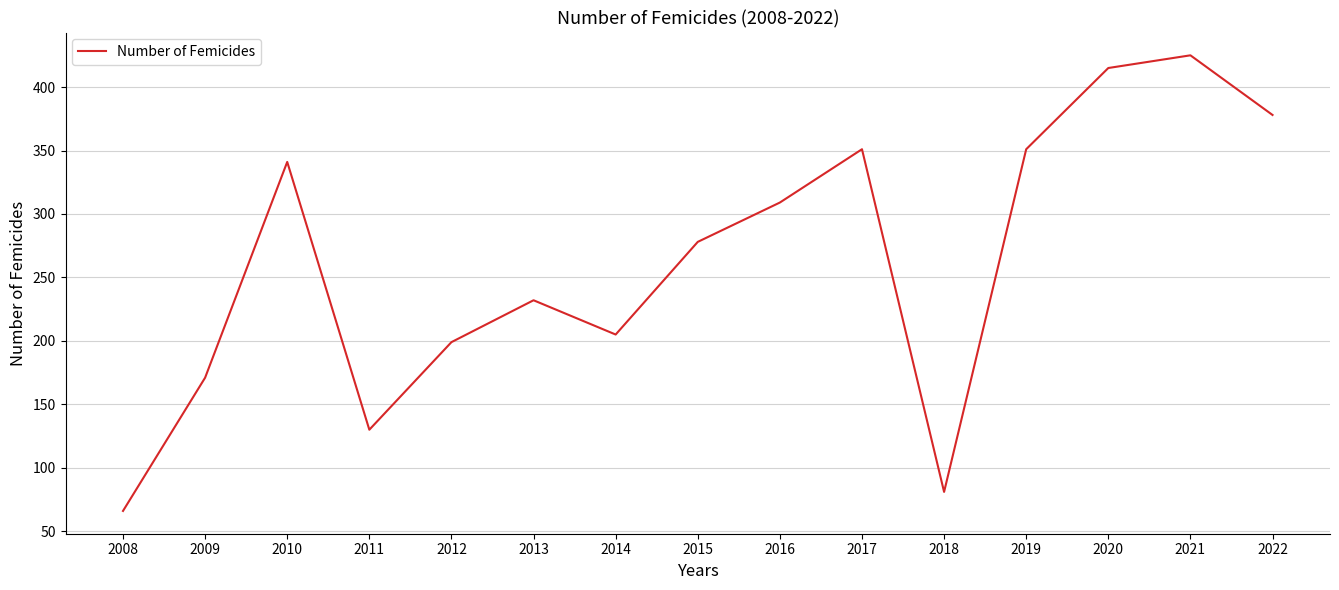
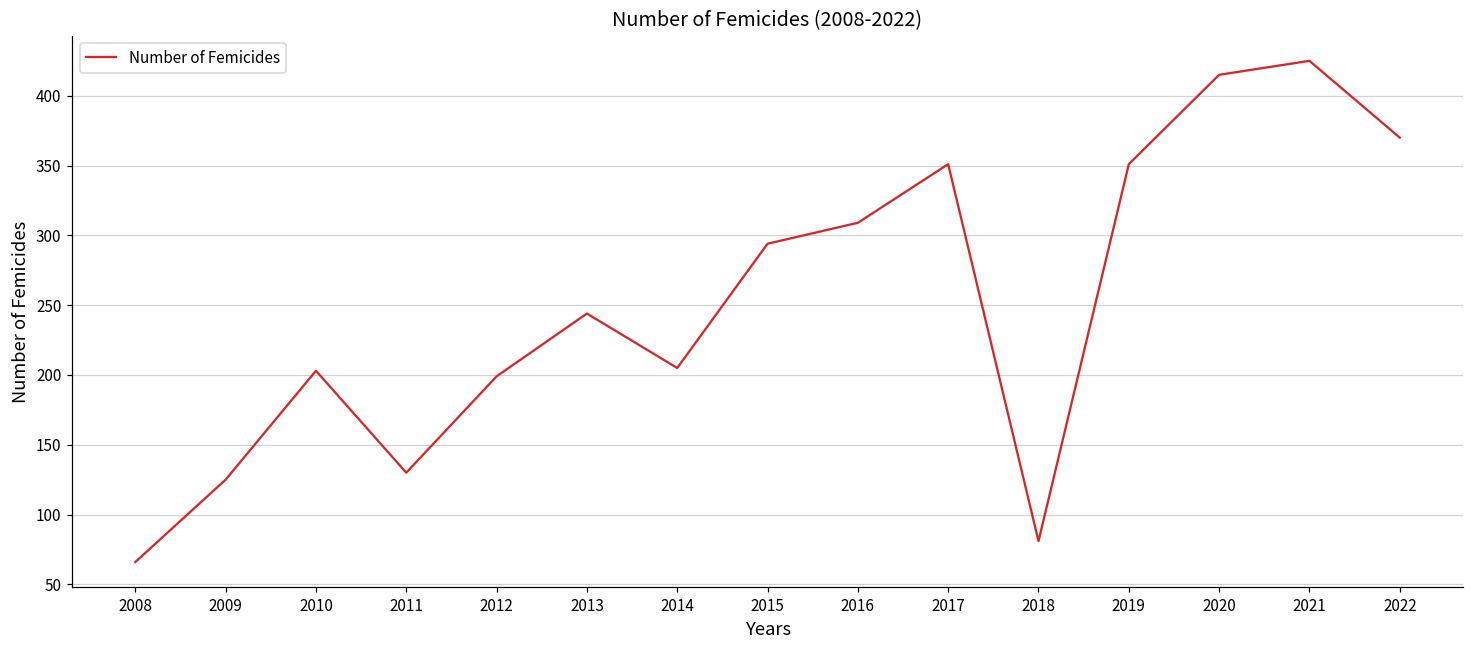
2009: 171 -> 125
2010: 341 -> 203
2013: 232 -> 244
2015: 278 -> 294
2022: 378 -> 370
